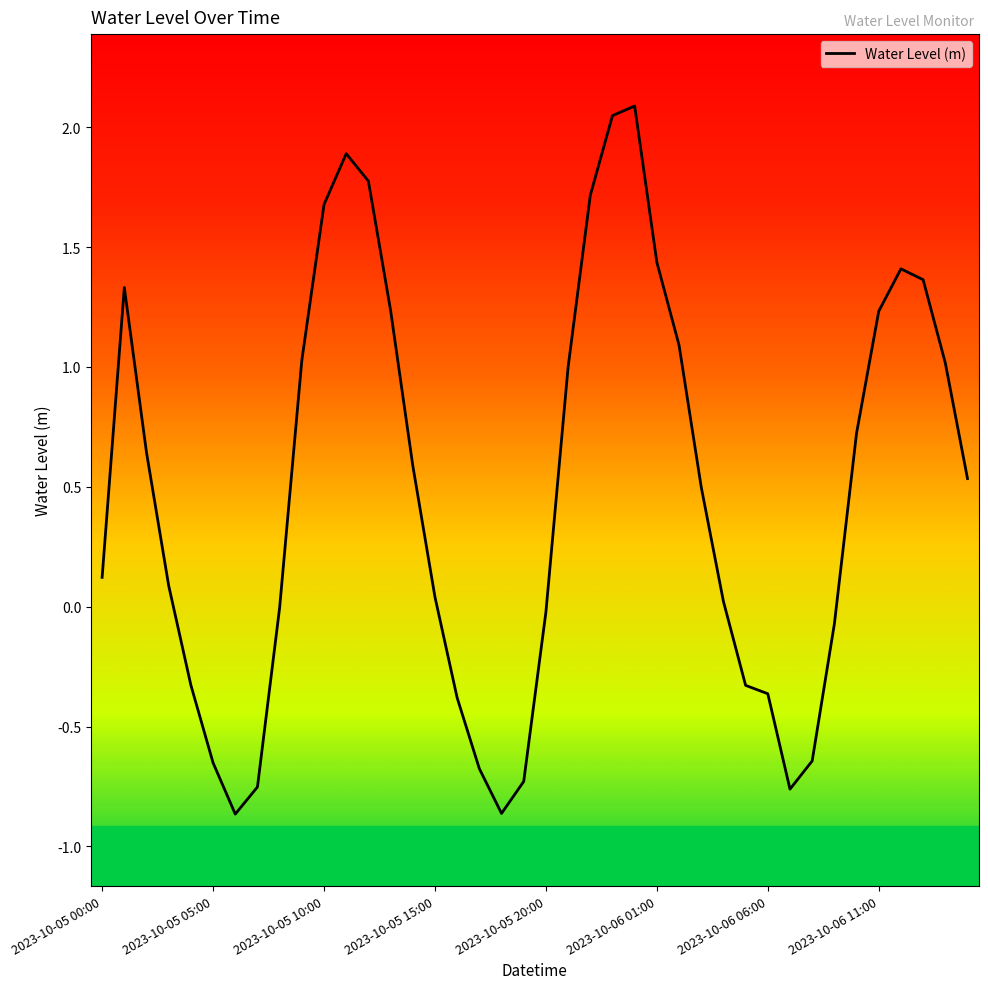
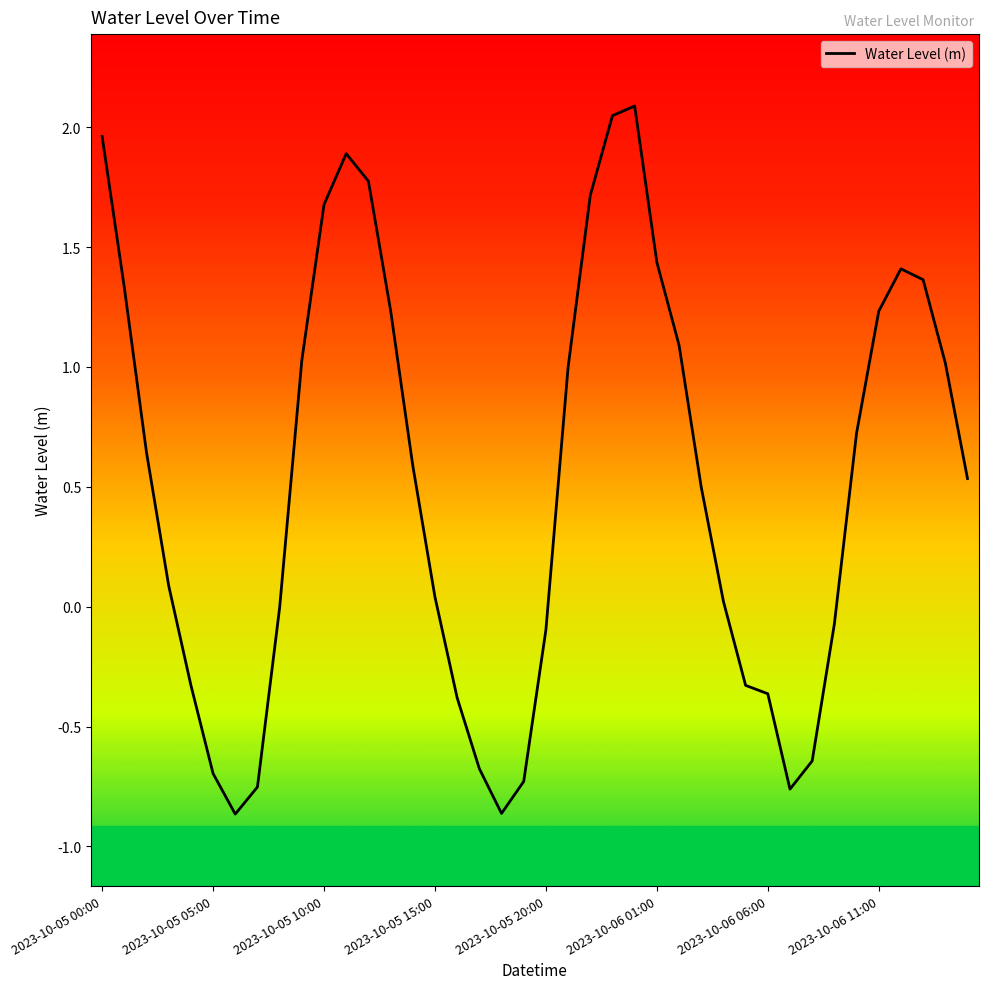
2023-10-05 00:00: 0.12 -> 1.96
2023-10-05 05:00: -0.65 -> -0.70
2023-10-05 20:00: -0.02 -> -0.10
